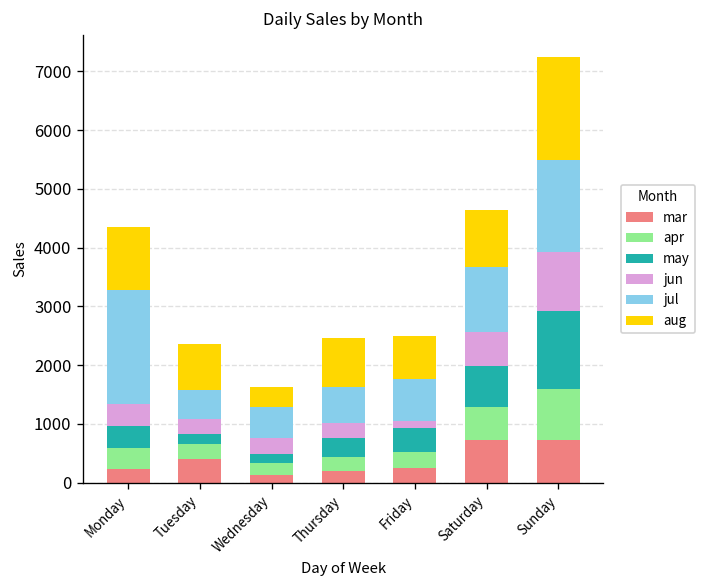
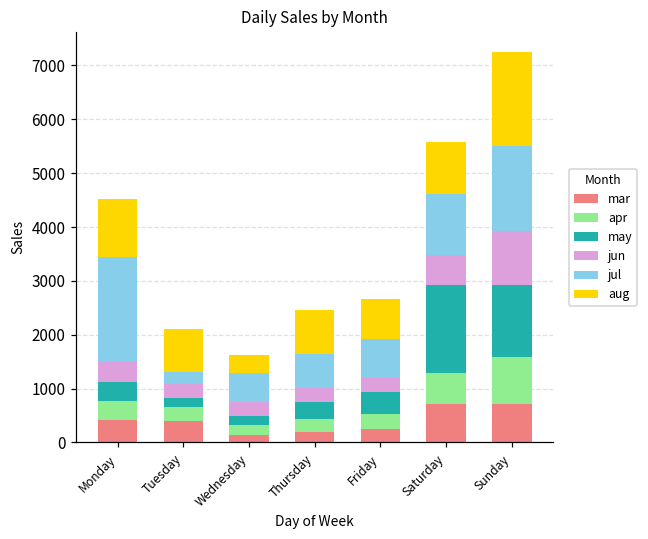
mar, Monday: 200 -> 400
jul, Tuesday: 500 -> 200
jun, Friday: 100 -> 300
may, Saturday: 700 -> 1600
